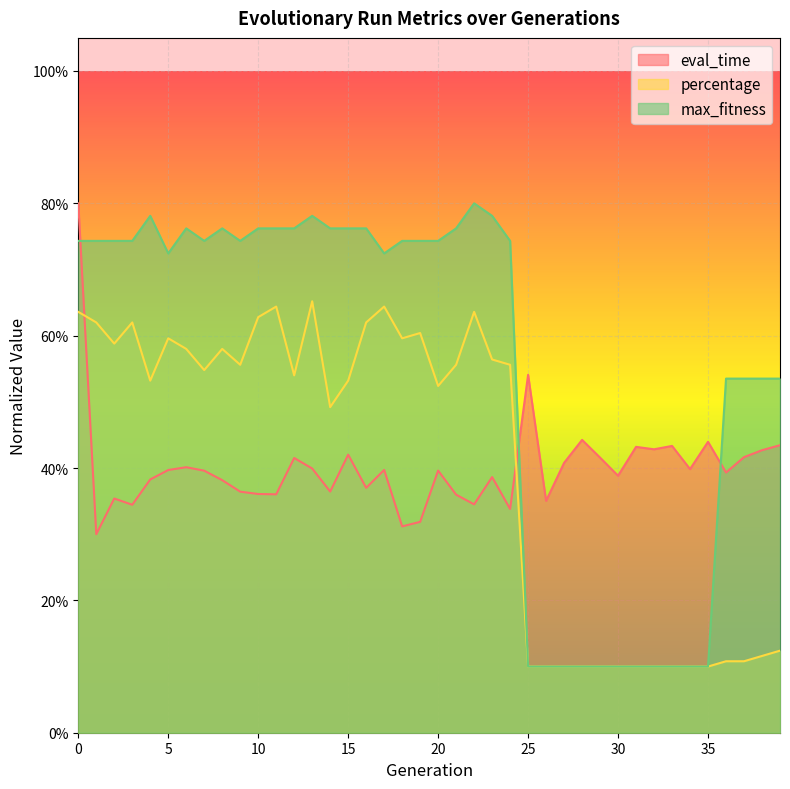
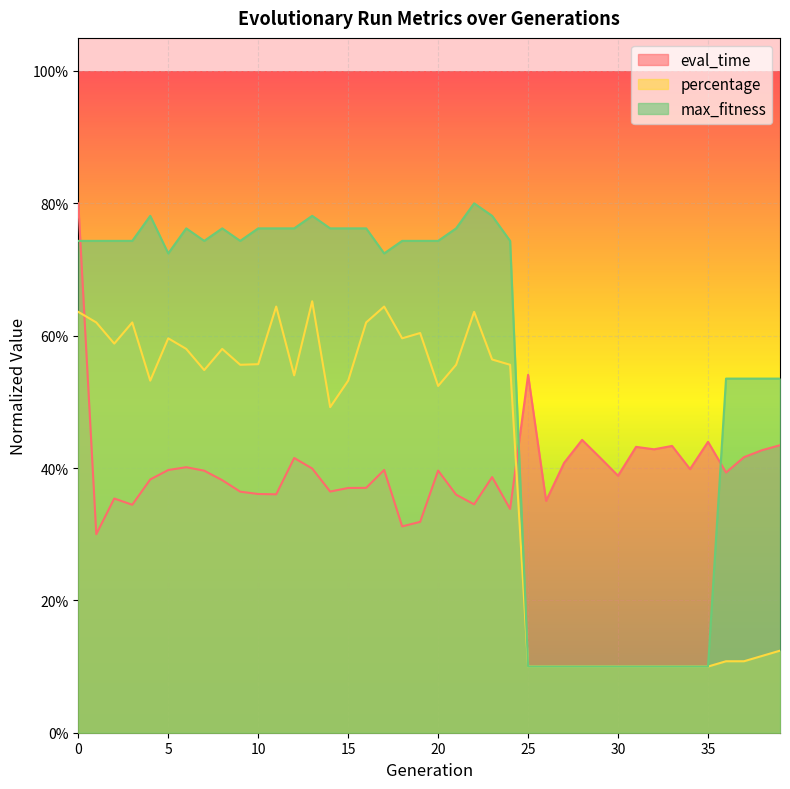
percentage, 10: 63% -> 56%
eval_time, 15: 42% -> 37%
